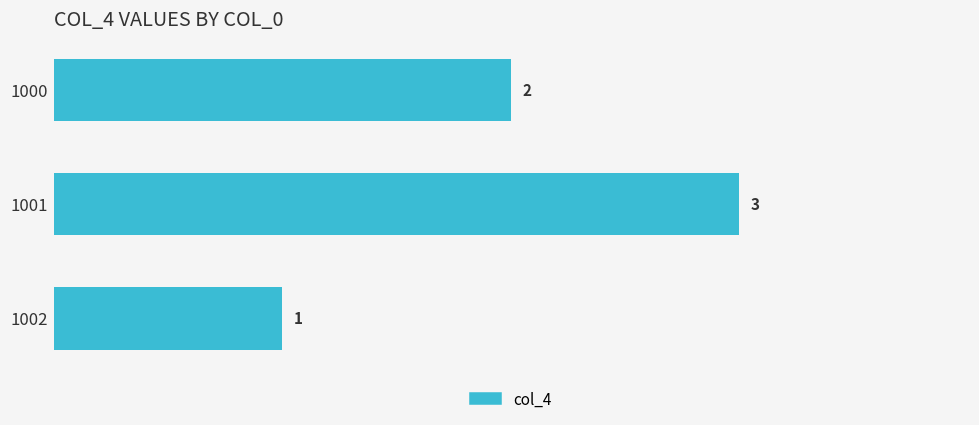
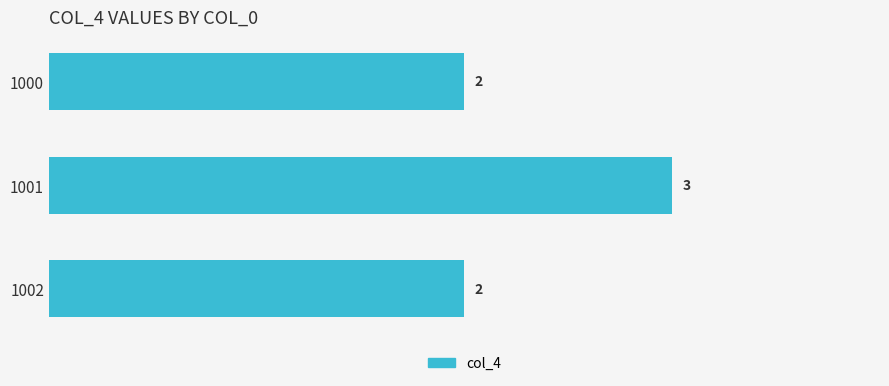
1002: 1 -> 2
